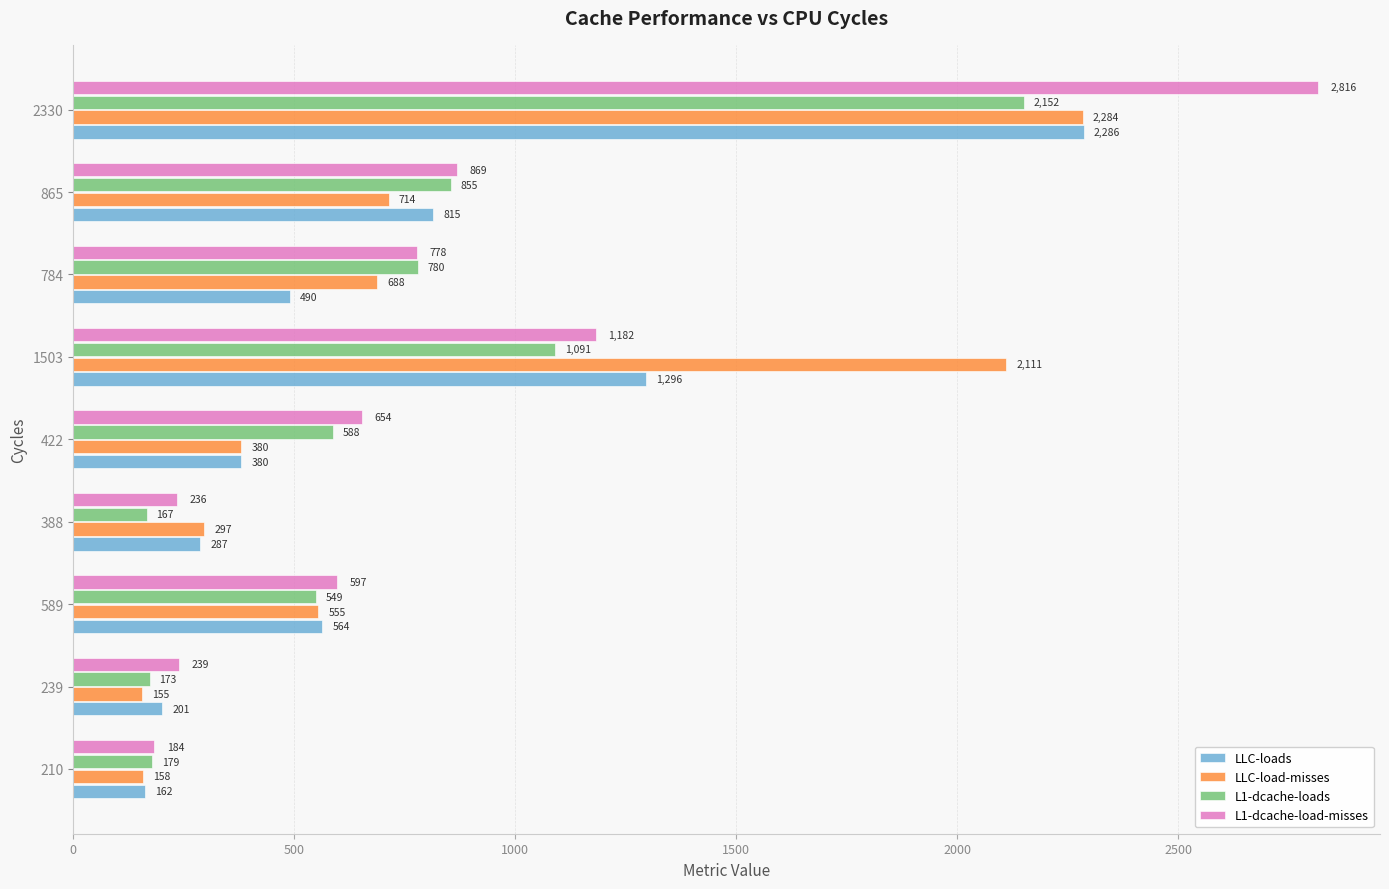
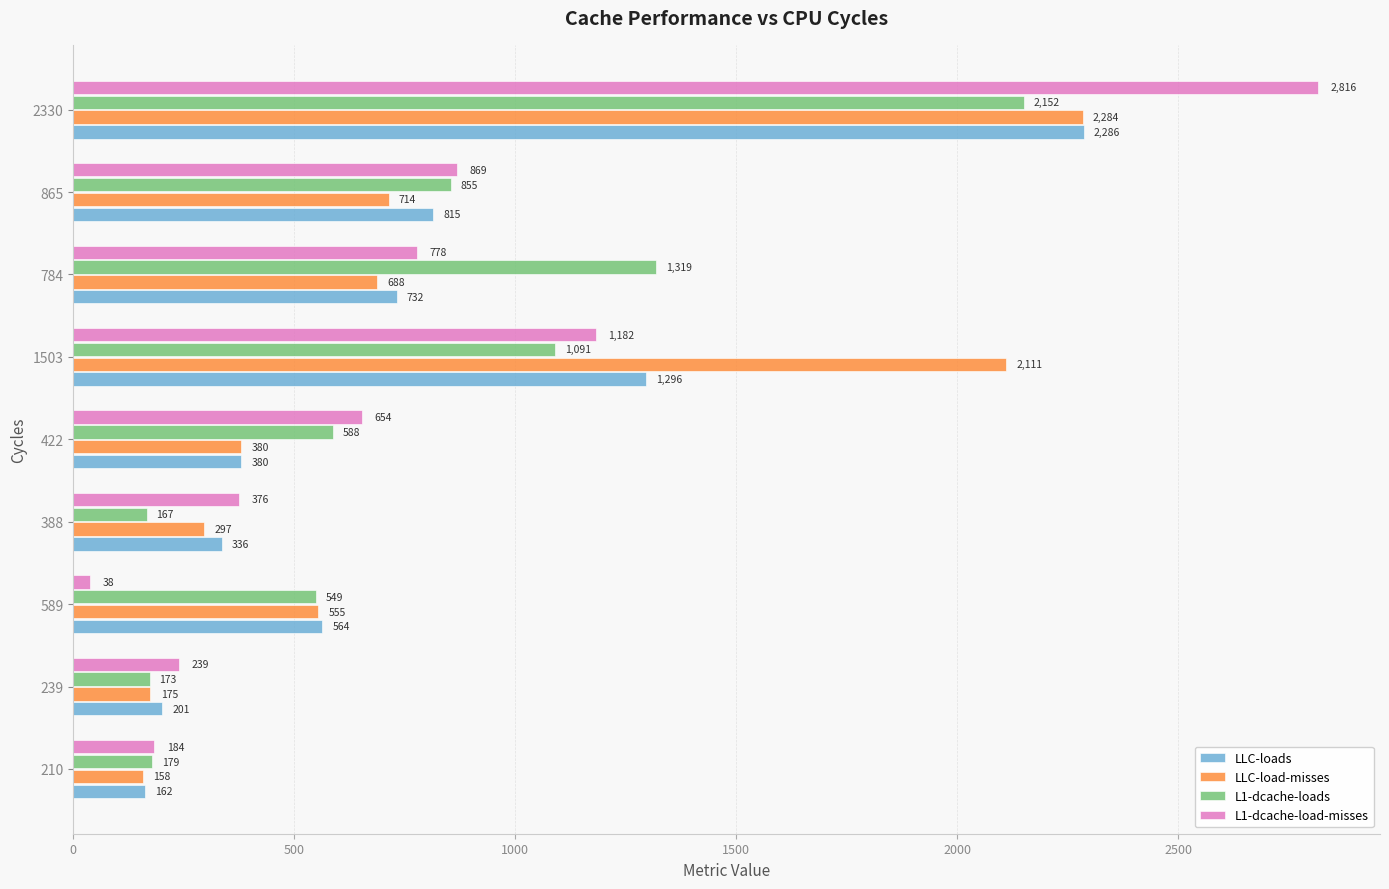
L1-dcache-loads, 784: 780 -> 1,319
LLC-loads, 784: 490 -> 732
L1-dcache-load-misses, 388: 236 -> 376
LLC-loads, 388: 287 -> 336
L1-dcache-load-misses, 589: 597 -> 38
LLC-load-misses, 239: 155 -> 175
